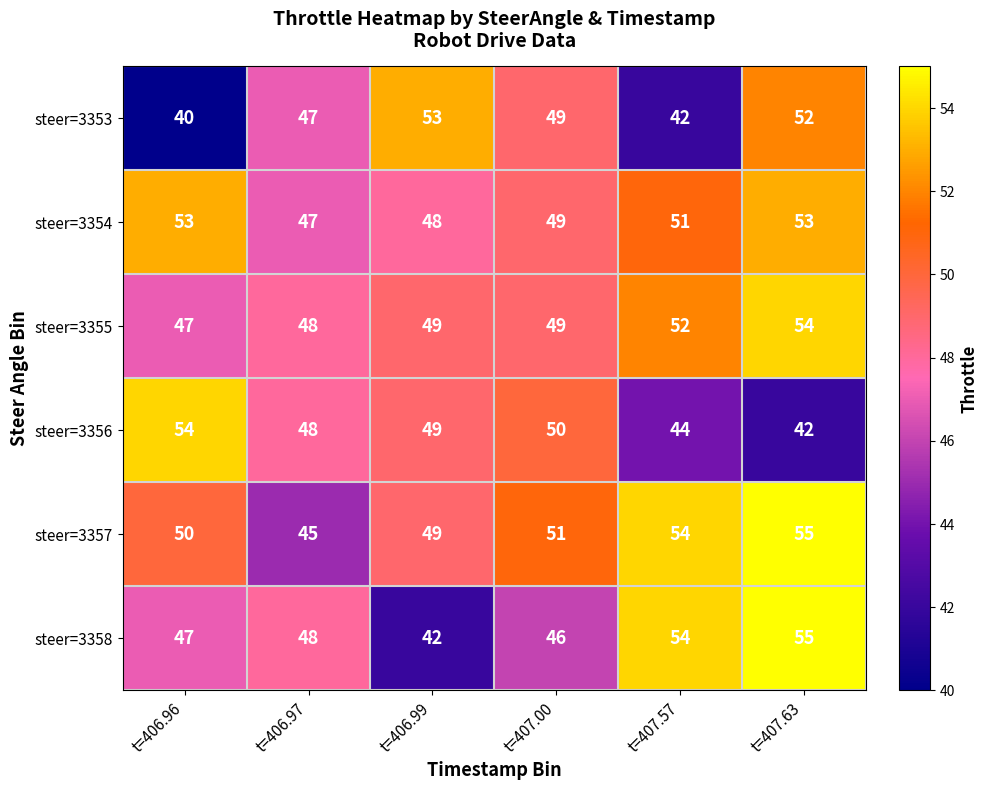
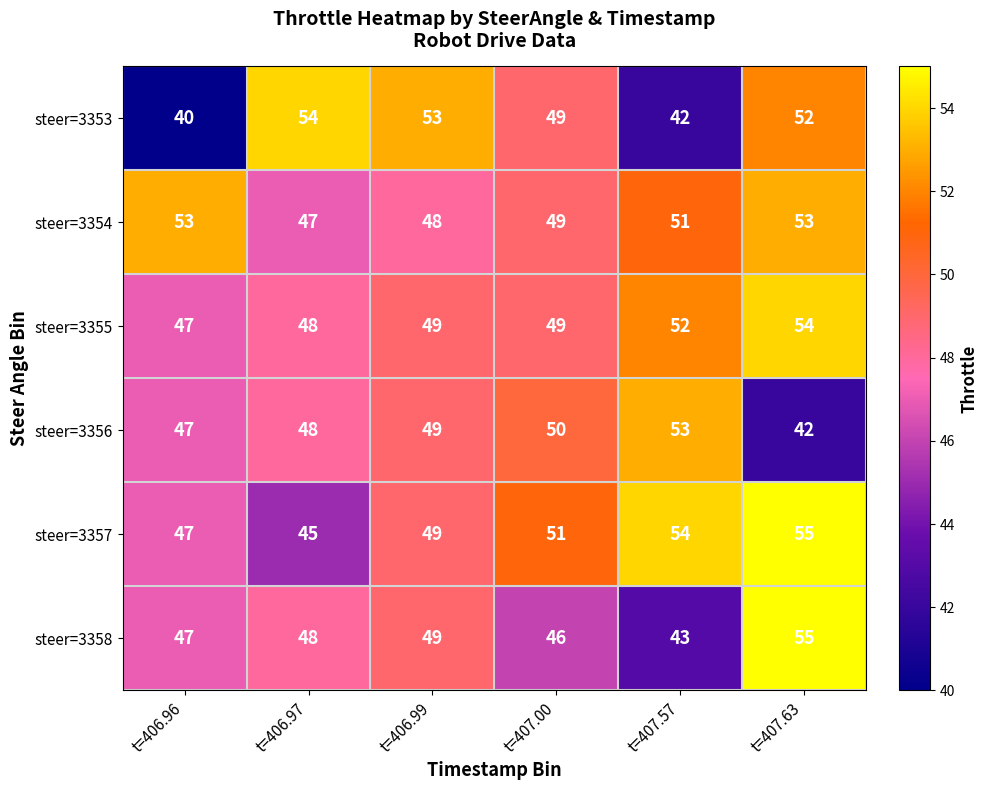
steer=3353, t=406.97: 47 -> 54
steer=3356, t=406.96: 54 -> 47
steer=3356, t=407.57: 44 -> 53
steer=3357, t=406.96: 50 -> 47
steer=3358, t=406.99: 42 -> 49
steer=3358, t=407.57: 54 -> 43
